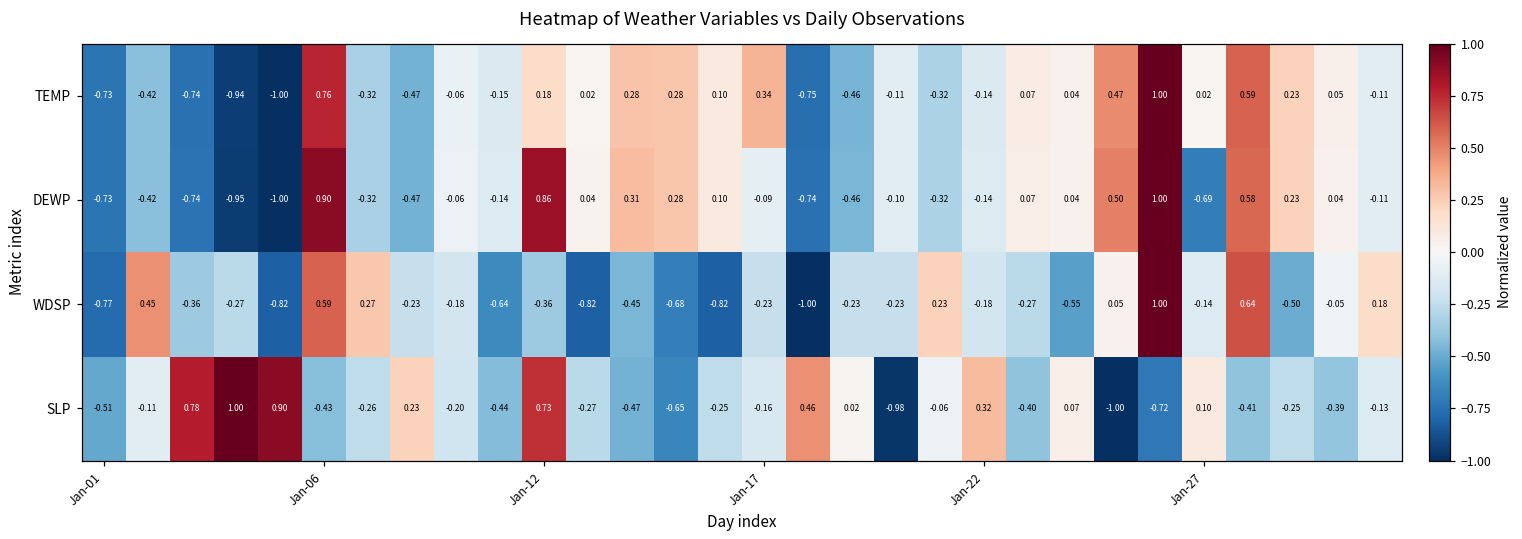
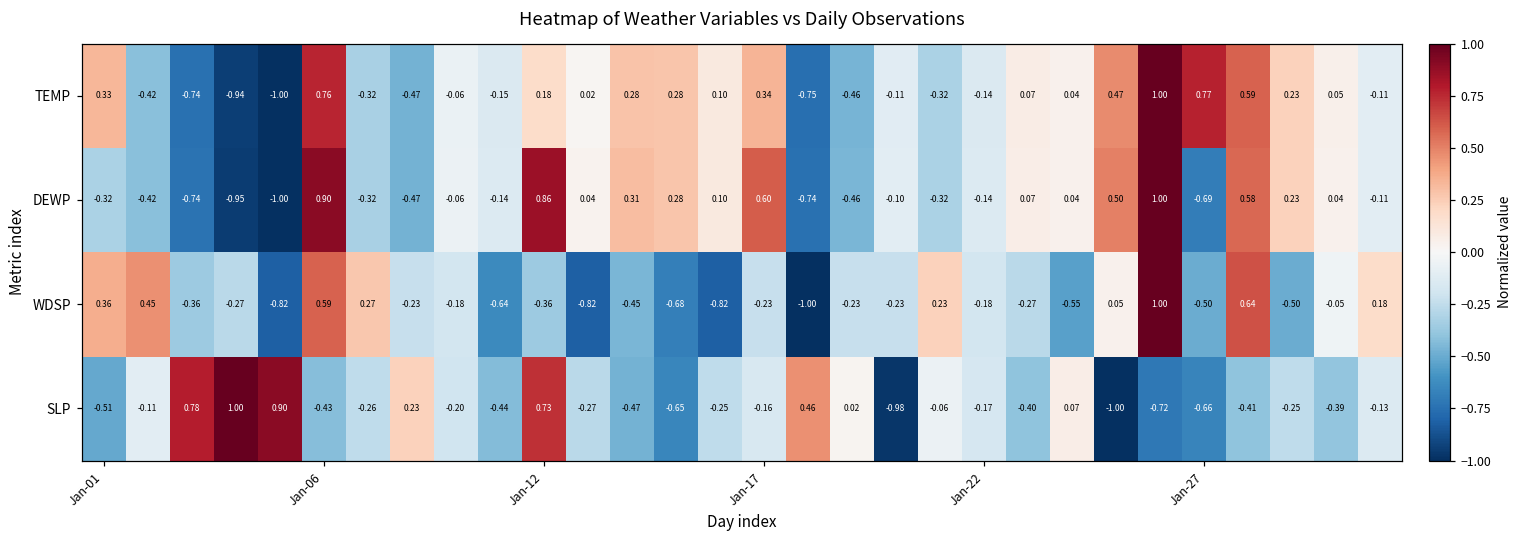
TEMP, Jan-01: -0.73 -> 0.33
TEMP, Jan-27: 0.02 -> 0.77
DEWP, Jan-01: -0.73 -> -0.32
DEWP, Jan-17: -0.09 -> 0.60
WDSP, Jan-01: -0.77 -> 0.36
WDSP, Jan-27: -0.14 -> -0.50
SLP, Jan-22: 0.32 -> -0.17
SLP, Jan-27: 0.10 -> -0.66
